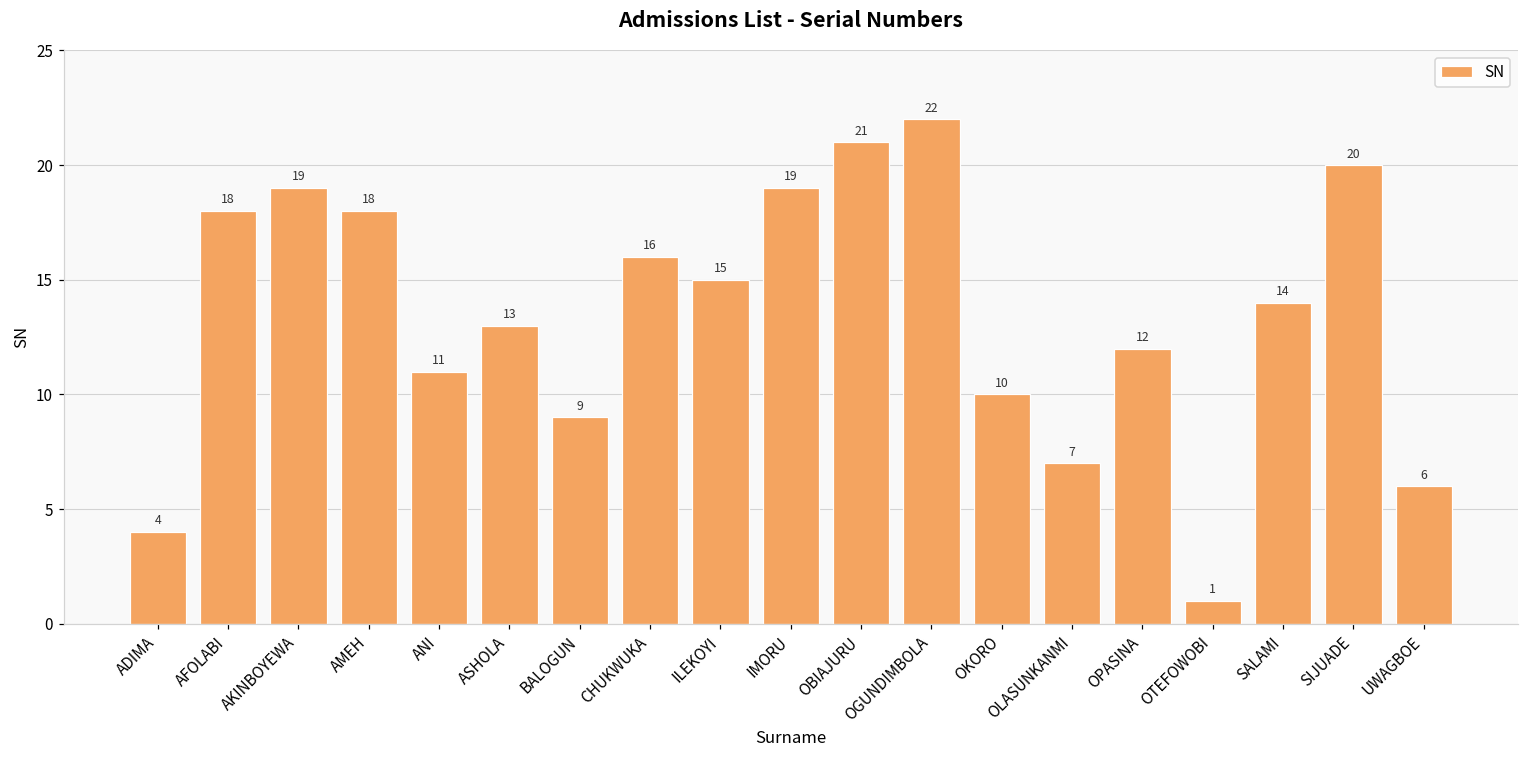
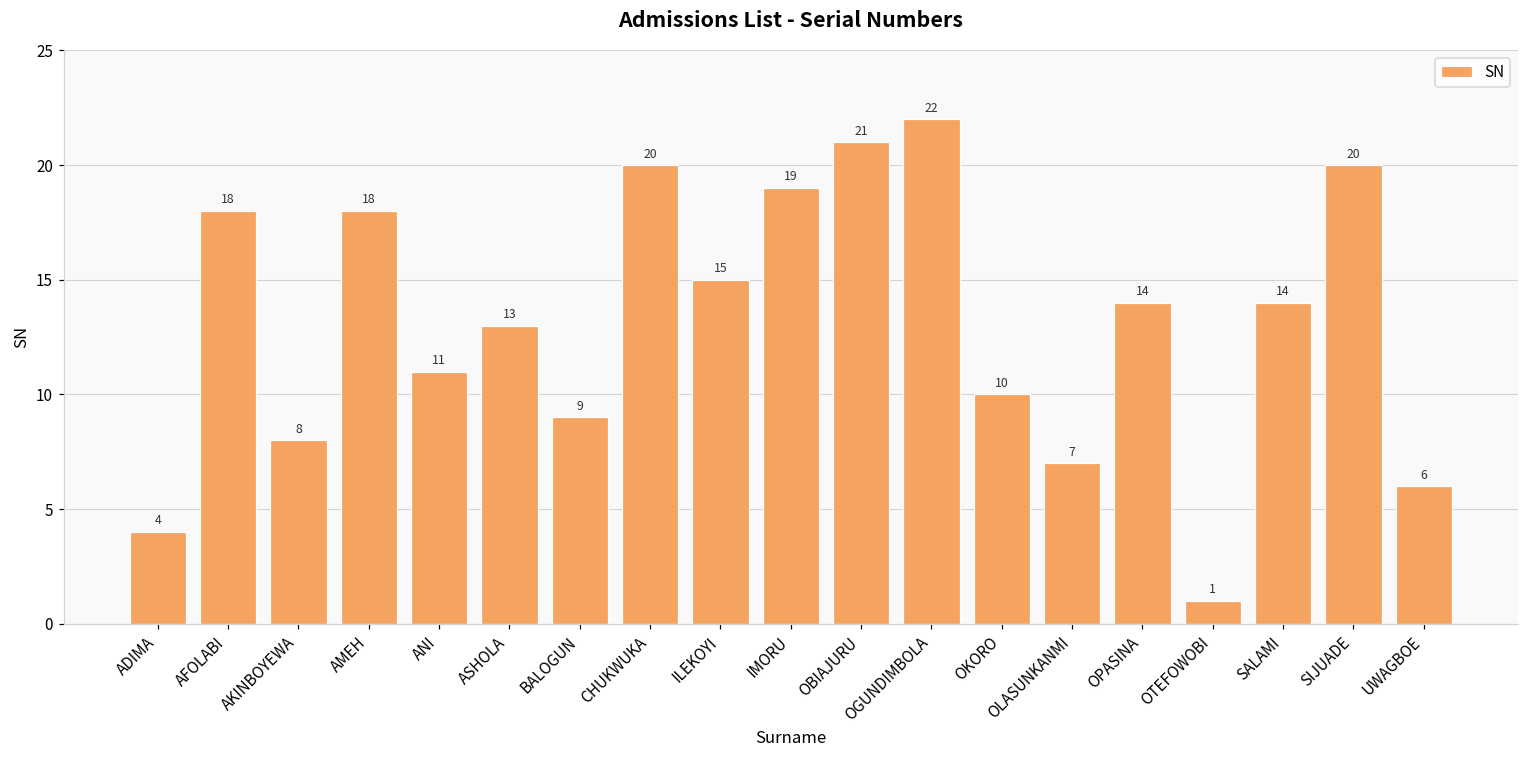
AKINBOYEWA: 19 -> 8
CHUKWUKA: 16 -> 20
OPASINA: 12 -> 14
